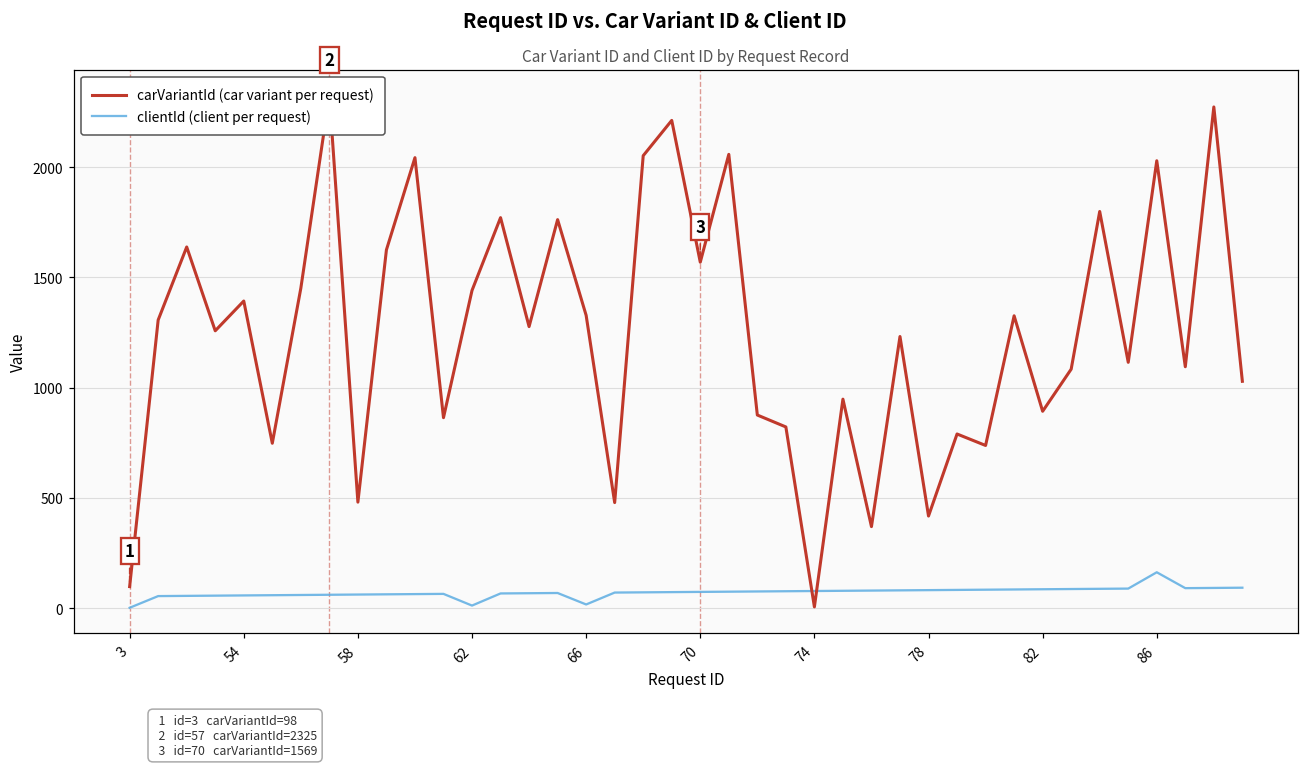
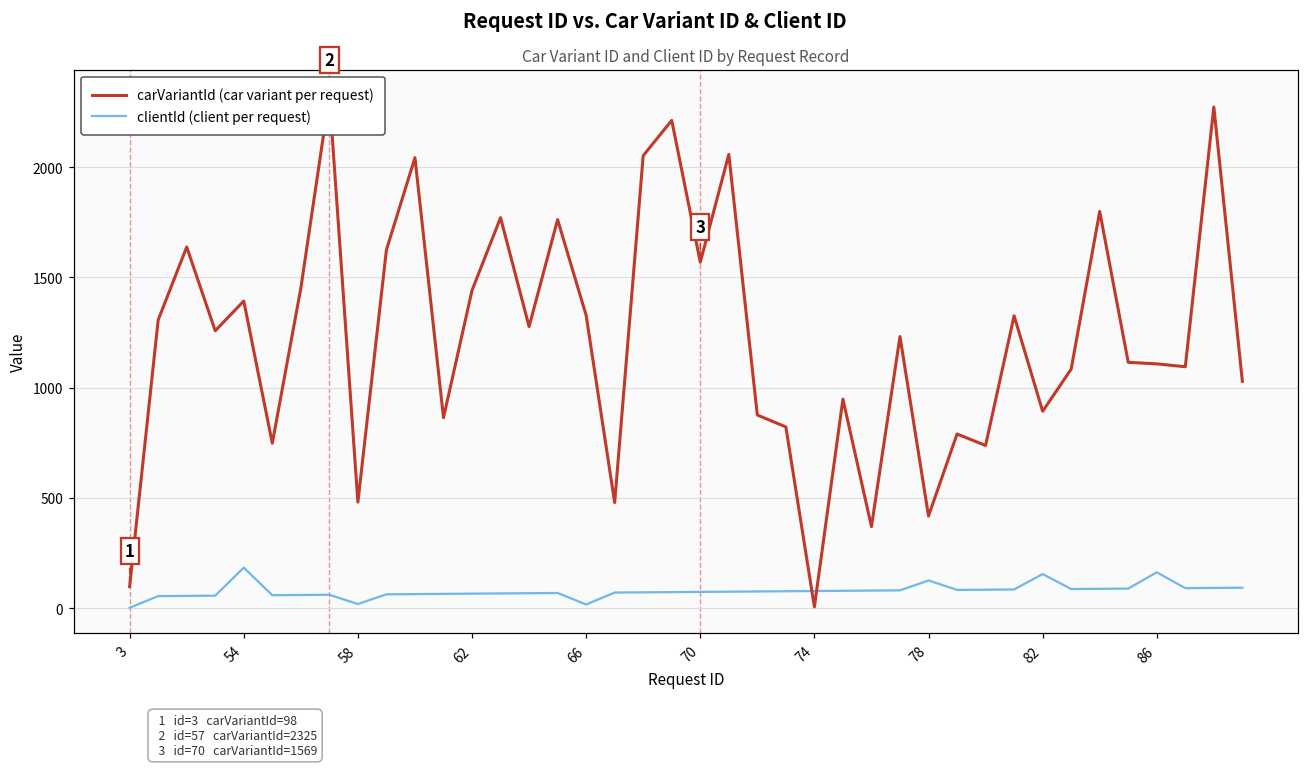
clientId (client per request), 54: 60 -> 180
clientId (client per request), 58: 60 -> 20
clientId (client per request), 62: 10 -> 70
clientId (client per request), 78: 80 -> 130
clientId (client per request), 82: 90 -> 160
carVariantId (car variant per request), 86: 2030 -> 1110
